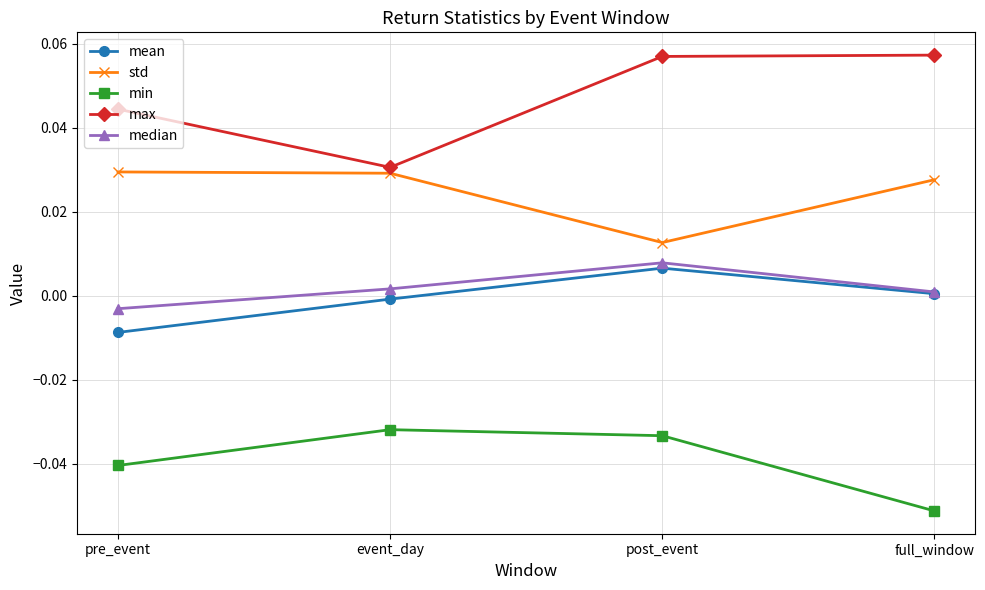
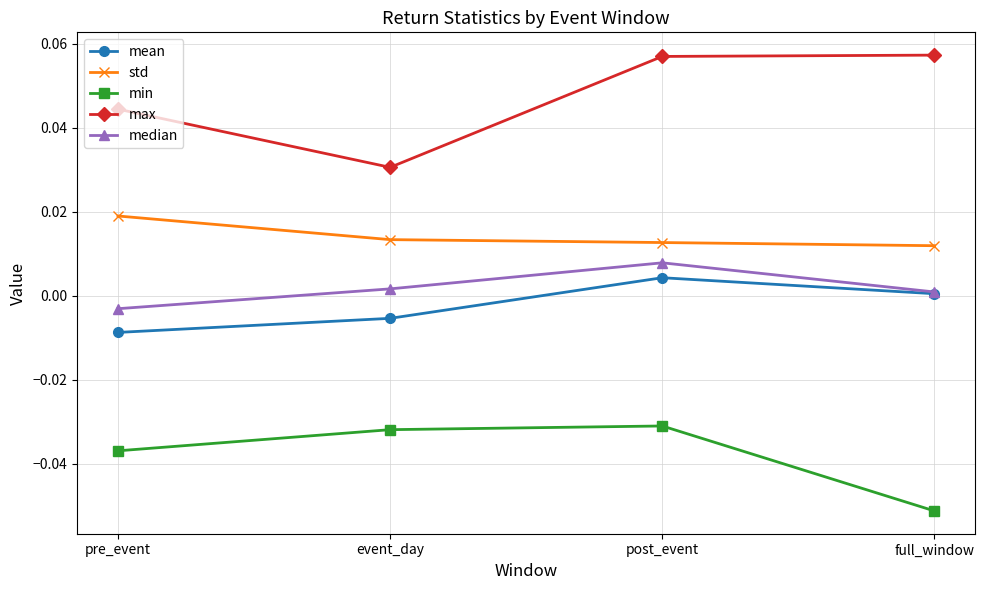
std, pre_event: 0.029 -> 0.019
min, pre_event: -0.040 -> -0.037
mean, event_day: -0.001 -> -0.005
std, event_day: 0.029 -> 0.013
mean, post_event: 0.007 -> 0.004
min, post_event: -0.033 -> -0.031
std, full_window: 0.028 -> 0.012
